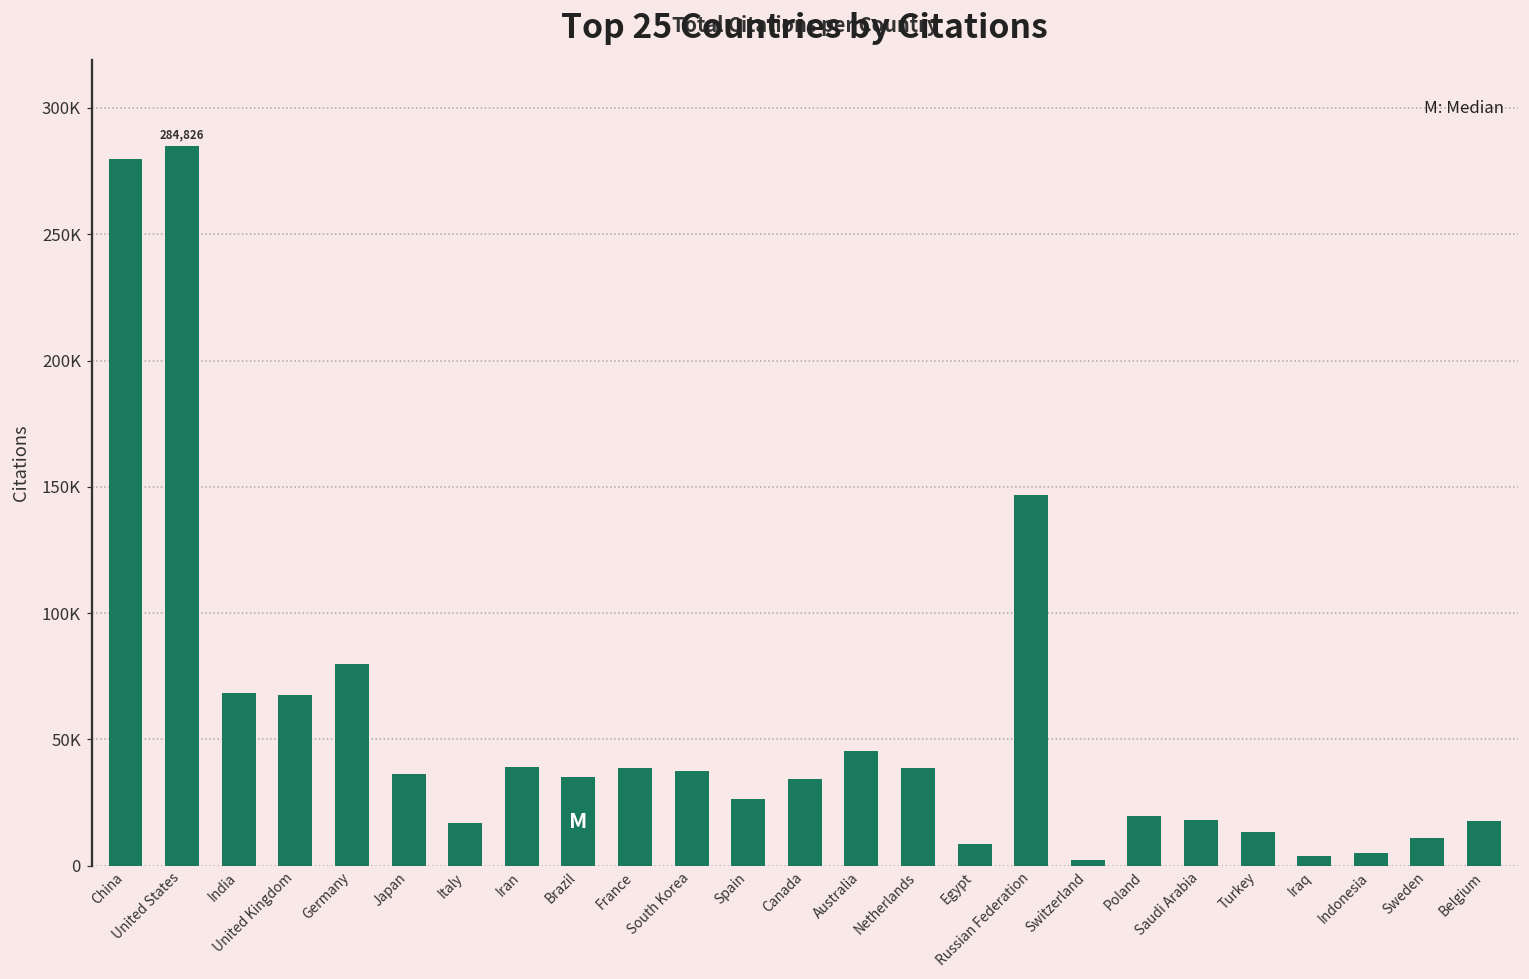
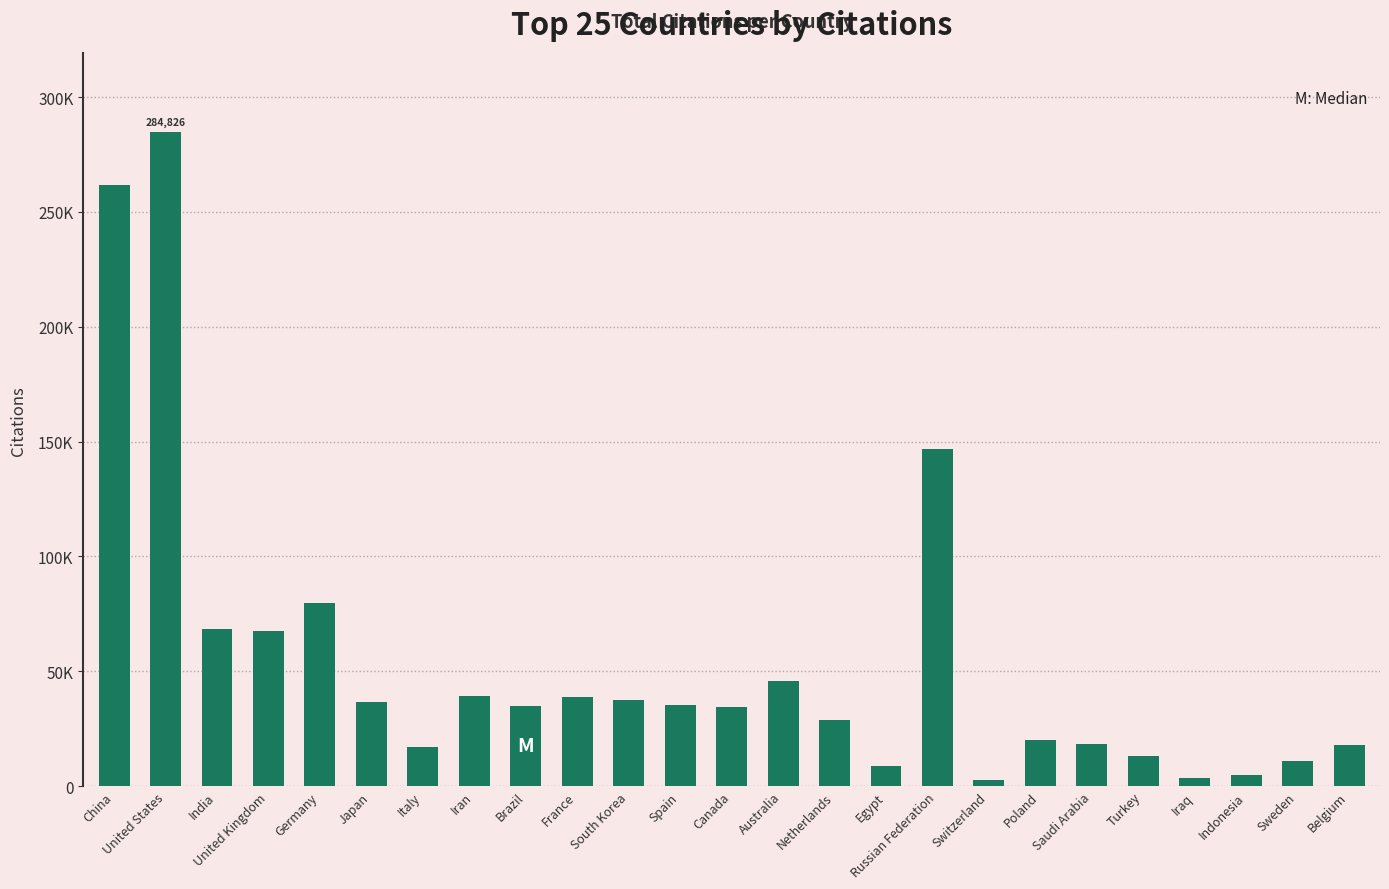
China: 280000 -> 262000
Spain: 26000 -> 35000
Netherlands: 39000 -> 29000
